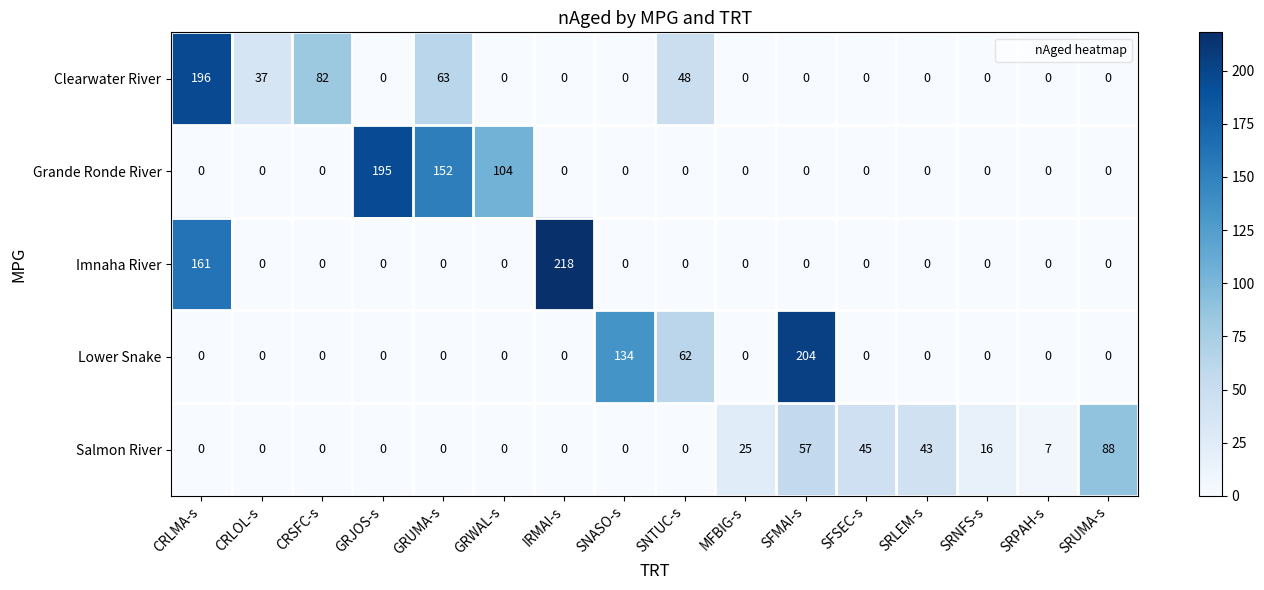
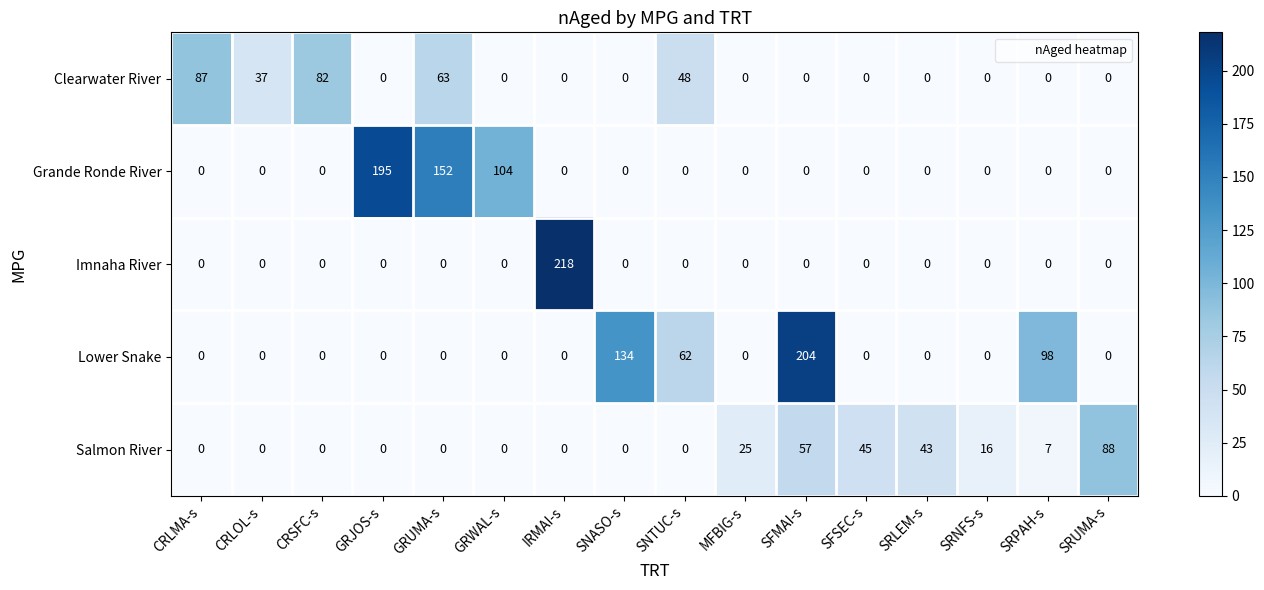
Clearwater River, CRLMA-s: 196 -> 87
Imnaha River, CRLMA-s: 161 -> 0
Lower Snake, SRPAH-s: 0 -> 98
